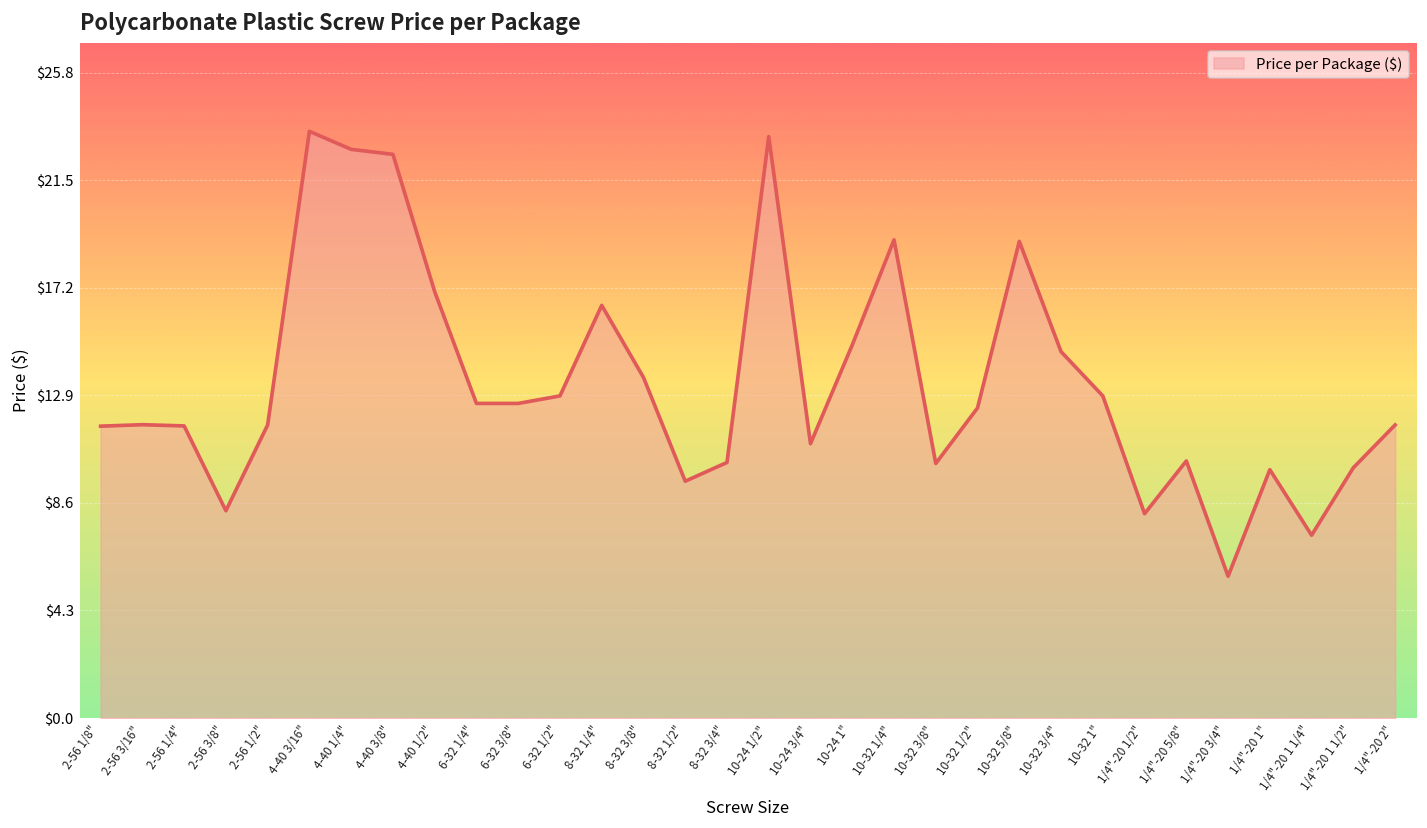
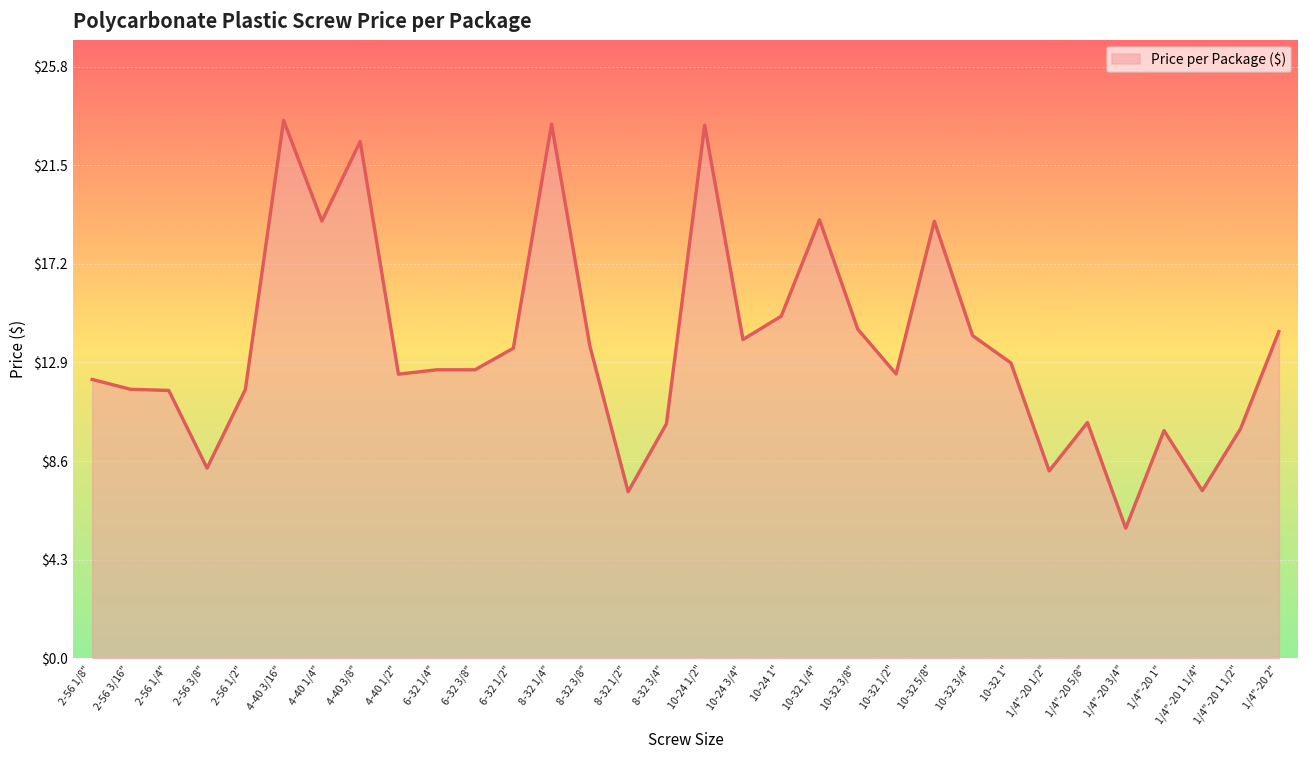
2-56 1/8": $11.7 -> $12.2
4-40 1/4": $22.7 -> $19.1
4-40 1/2": $17.1 -> $12.4
6-32 1/2": $12.9 -> $13.5
8-32 1/4": $16.5 -> $23.3
8-32 1/2": $9.5 -> $7.3
10-24 3/4": $11.0 -> $13.9
10-32 3/8": $10.2 -> $14.4
10-32 3/4": $14.7 -> $14.1
1/4"-20 2": $11.7 -> $14.3
